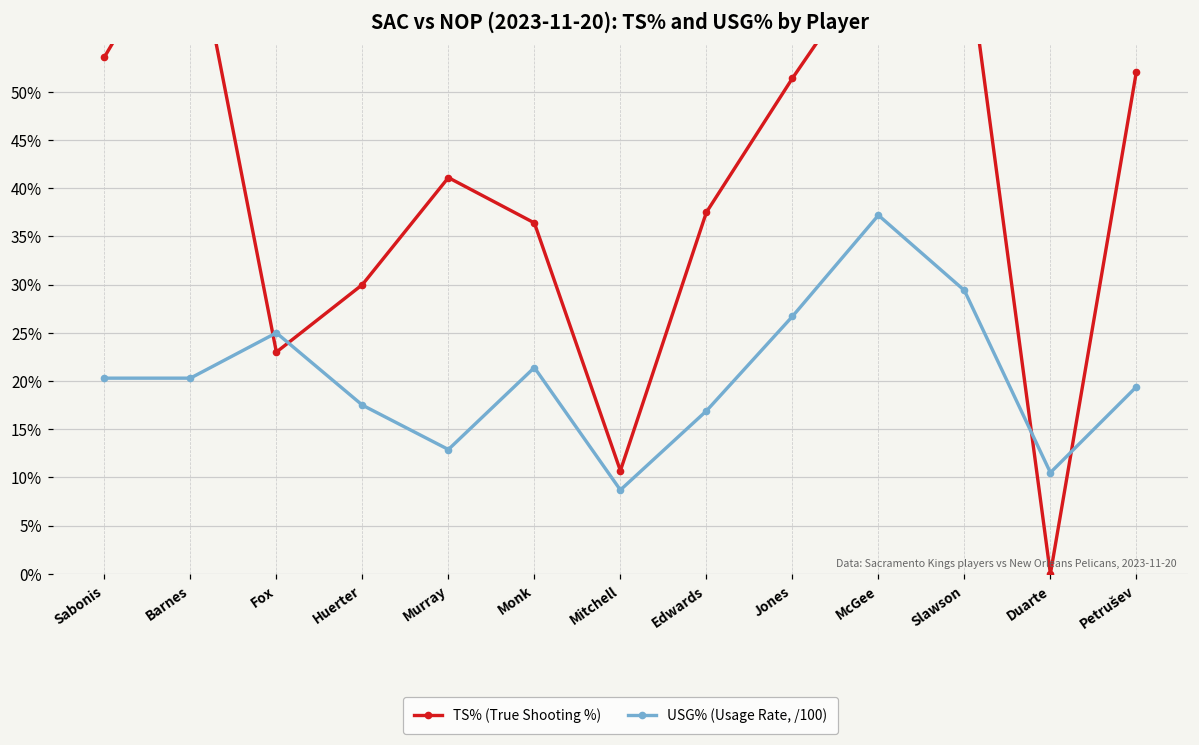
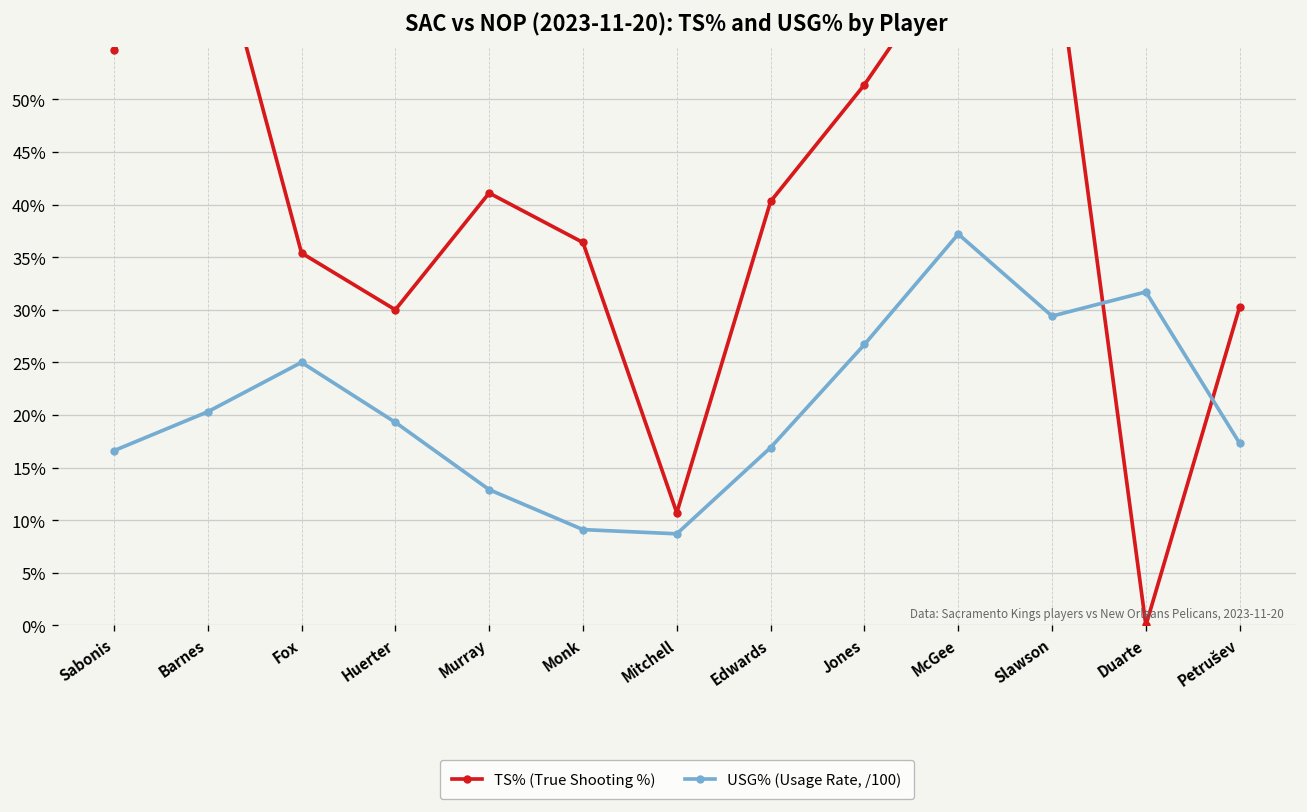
TS% (True Shooting %), Sabonis: 54% -> 55%
USG% (Usage Rate, /100), Sabonis: 20% -> 17%
TS% (True Shooting %), Fox: 23% -> 35%
USG% (Usage Rate, /100), Huerter: 18% -> 19%
USG% (Usage Rate, /100), Monk: 21% -> 9%
TS% (True Shooting %), Edwards: 38% -> 40%
USG% (Usage Rate, /100), Duarte: 11% -> 32%
TS% (True Shooting %), Petrušev: 52% -> 30%
USG% (Usage Rate, /100), Petrušev: 19% -> 17%
